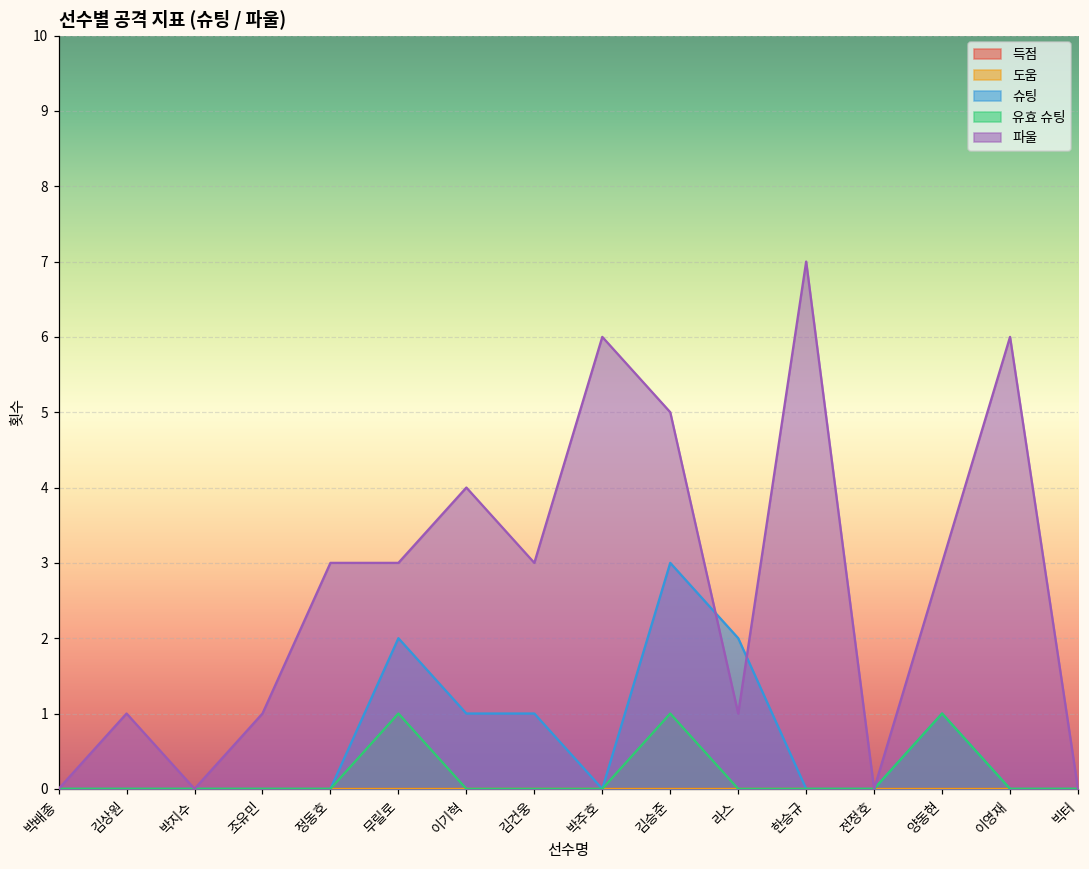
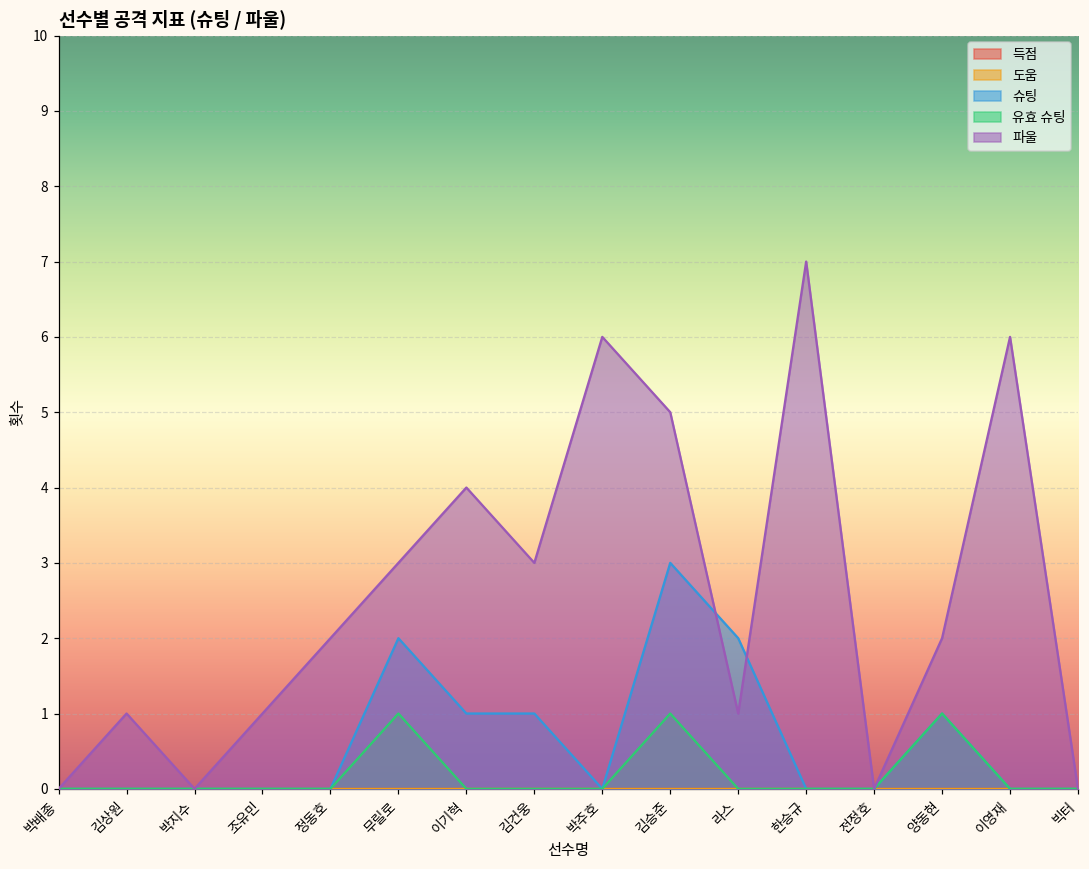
파울, 정동호: 3 -> 2
파울, 양동현: 3 -> 2
